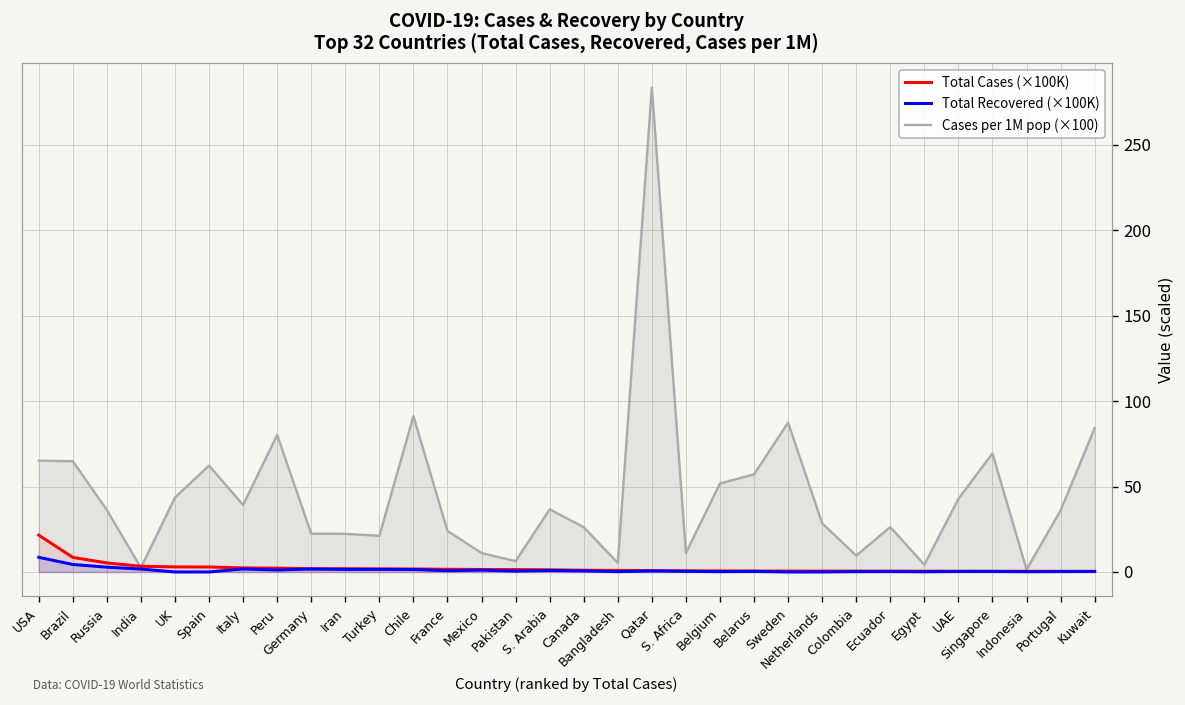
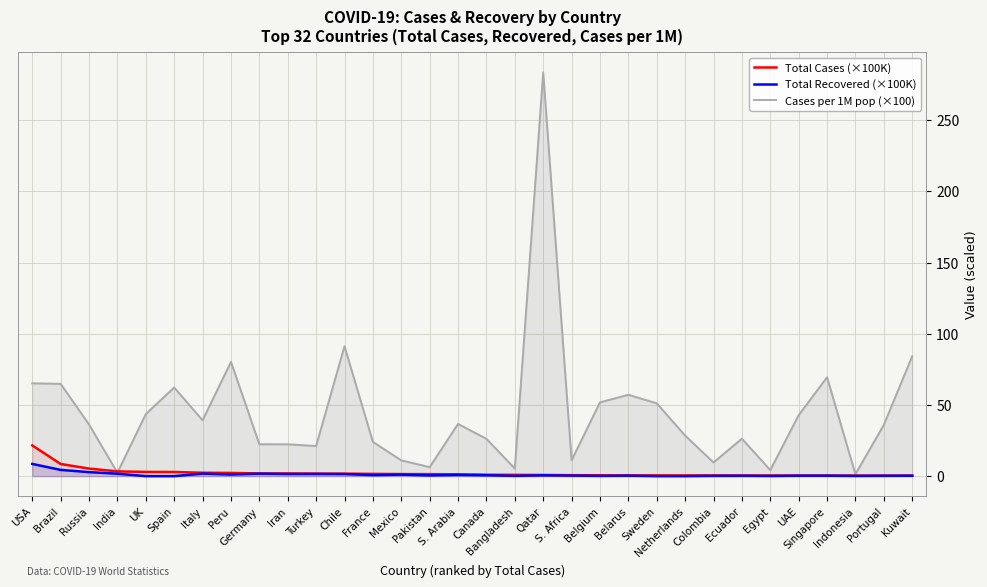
Cases per 1M pop (×100), Sweden: 87 -> 51
